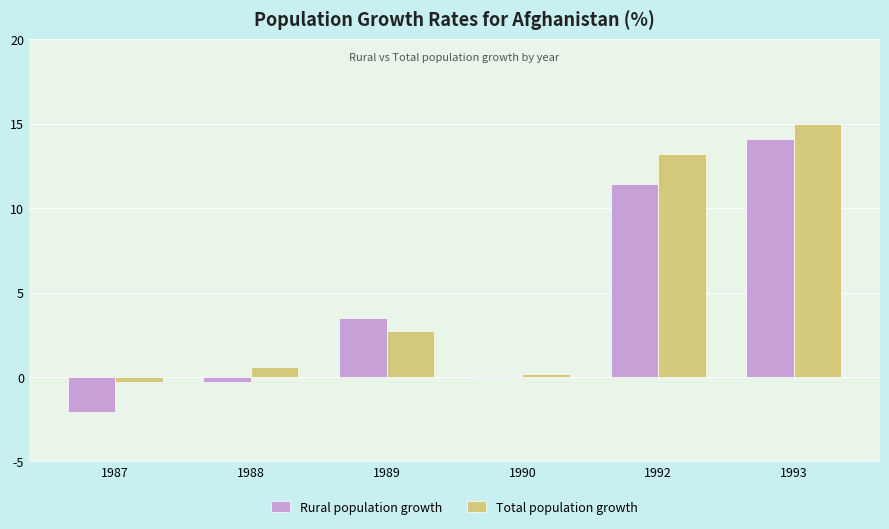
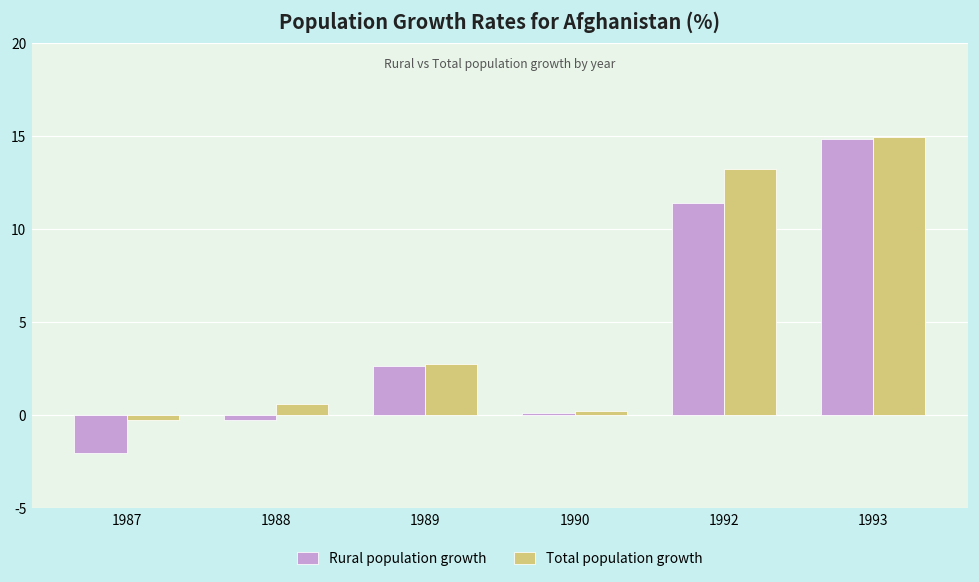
Rural population growth, 1989: 3.5 -> 2.6
Rural population growth, 1993: 14.1 -> 14.9
